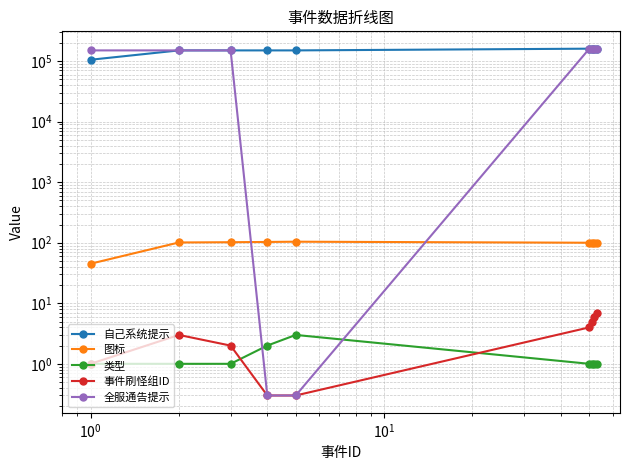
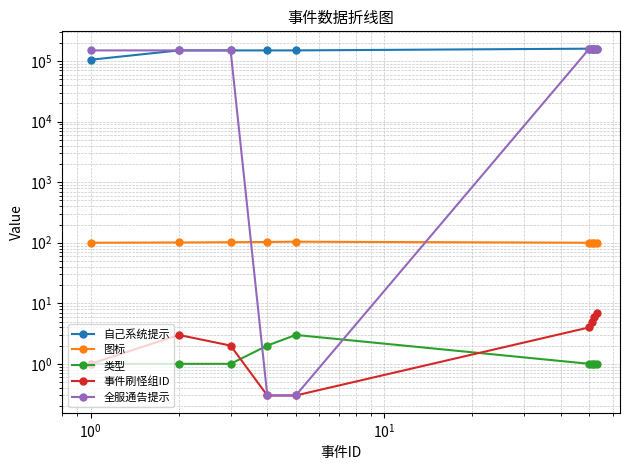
图标, 10^0: 50 -> 100
